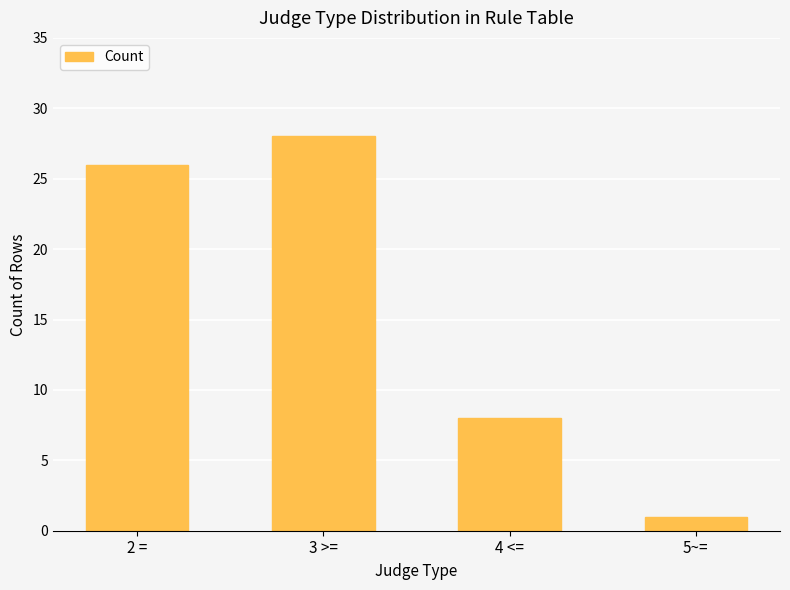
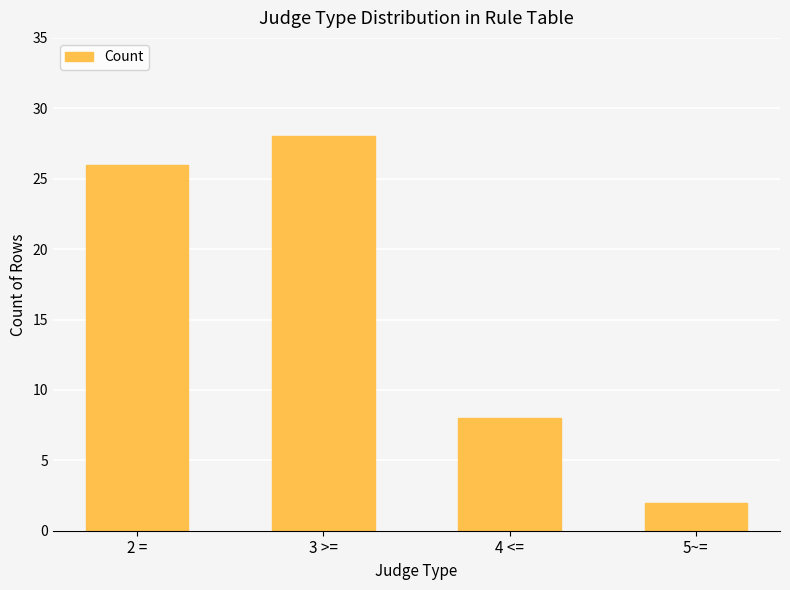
5~=: 1 -> 2
